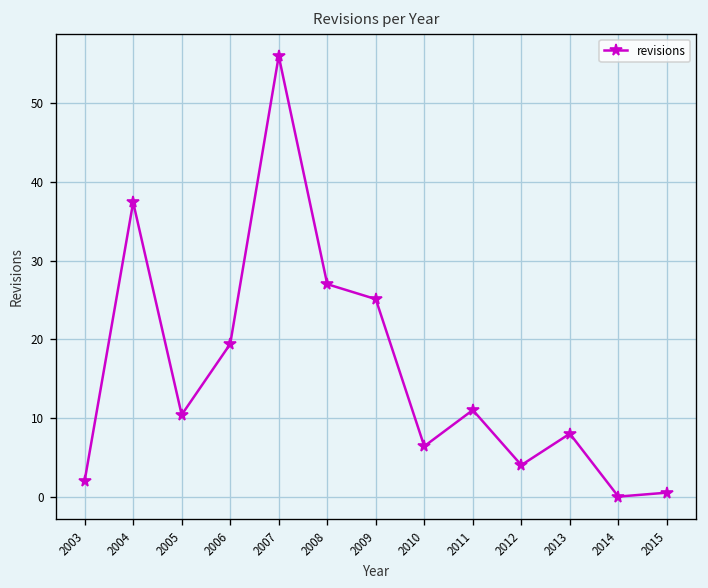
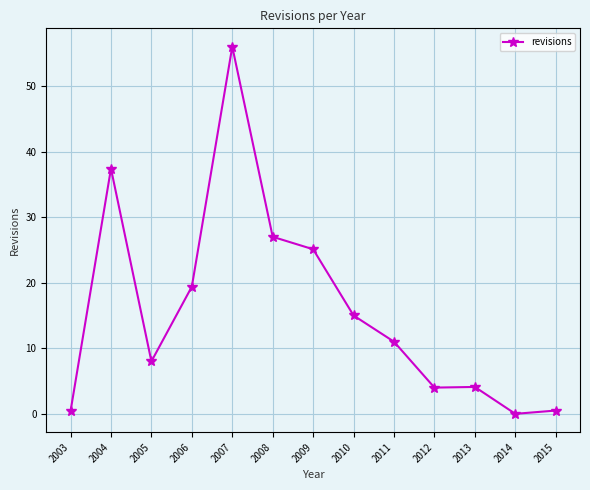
2003: 2 -> 0
2005: 10 -> 8
2010: 6 -> 15
2013: 8 -> 4
